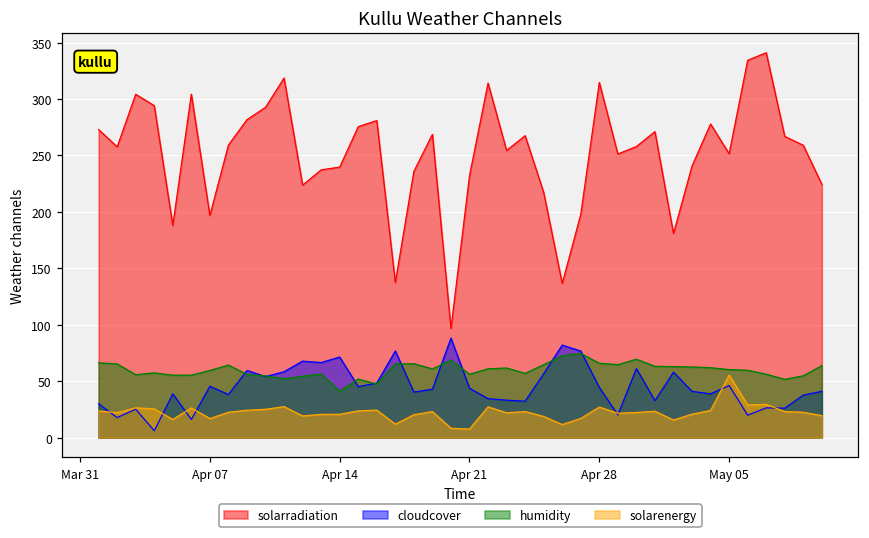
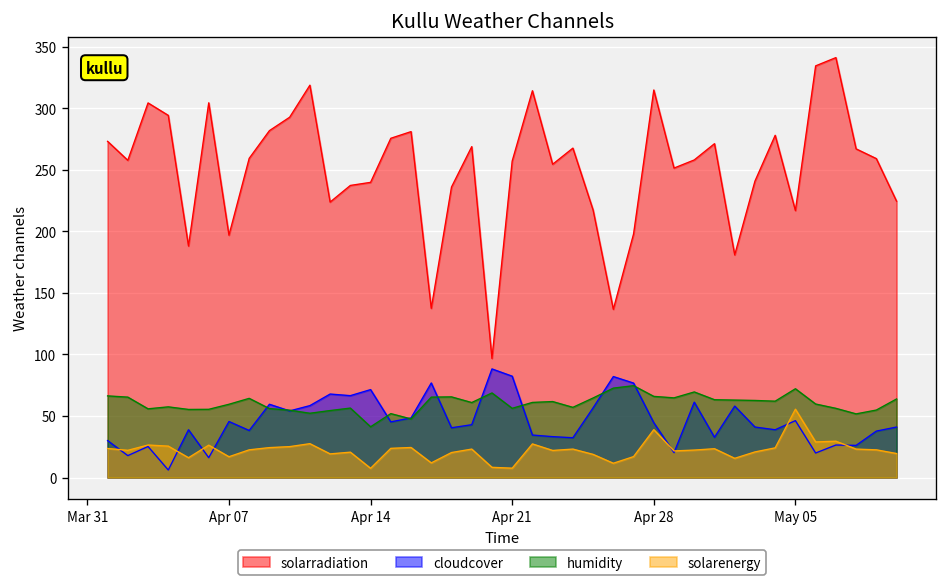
solarenergy, Apr 14: 21 -> 8
solarradiation, Apr 21: 232 -> 257
cloudcover, Apr 21: 44 -> 82
solarenergy, Apr 28: 27 -> 39
solarradiation, May 05: 252 -> 217
humidity, May 05: 60 -> 72
